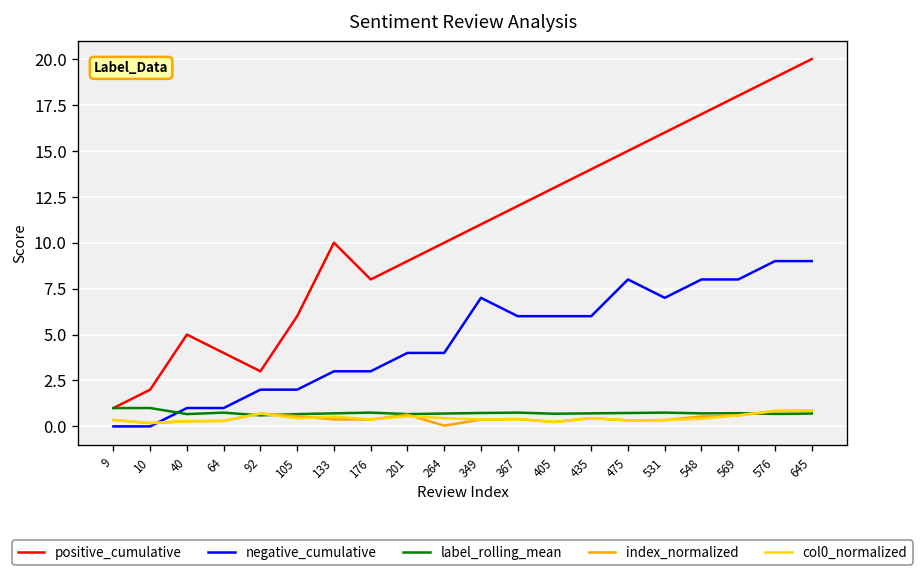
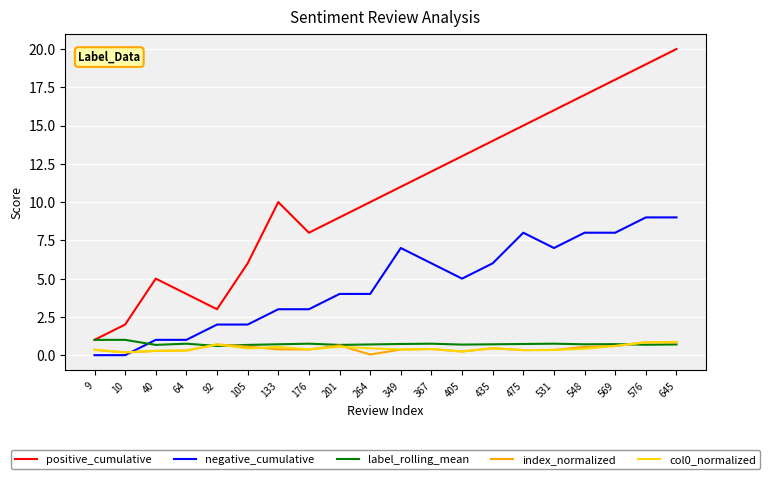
negative_cumulative, 405: 6 -> 5
